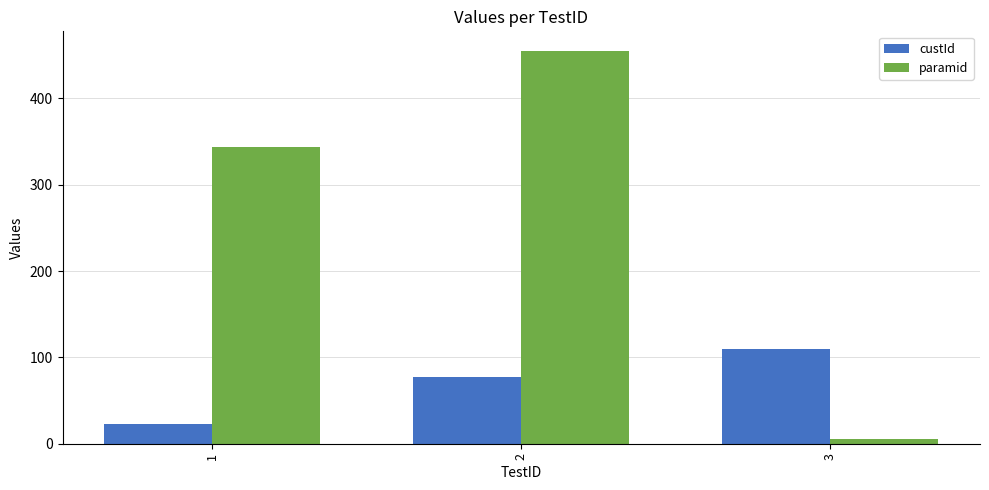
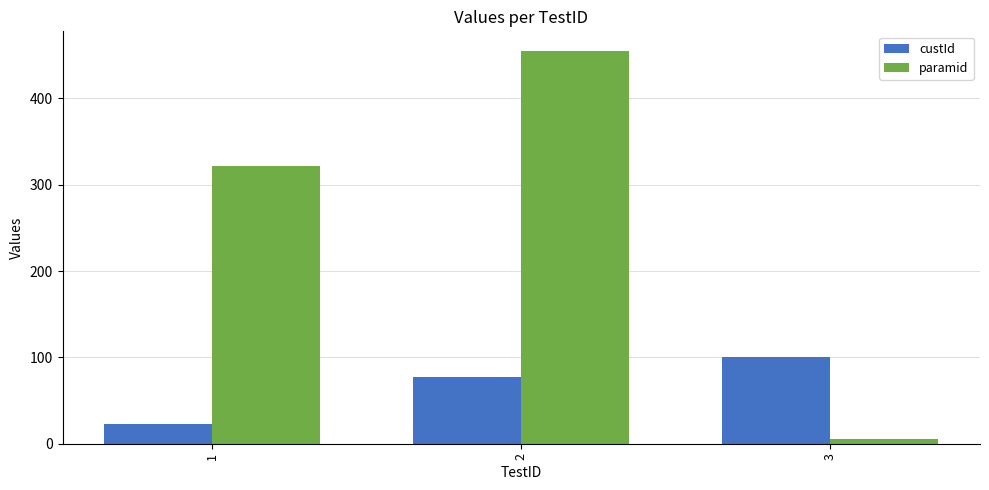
paramid, 1: 340 -> 320
custId, 3: 110 -> 100
